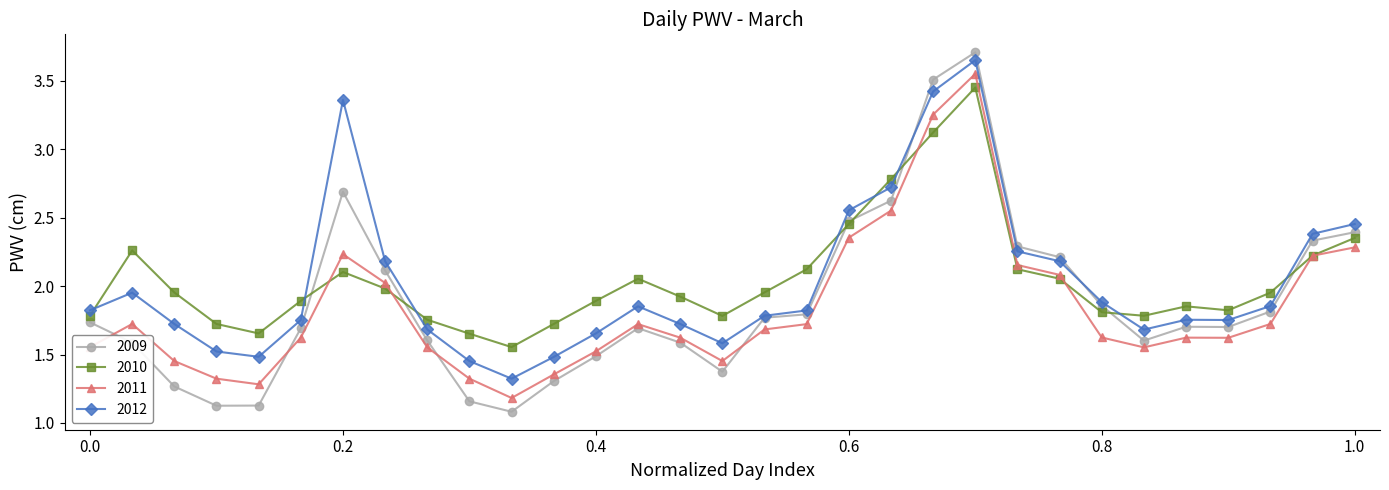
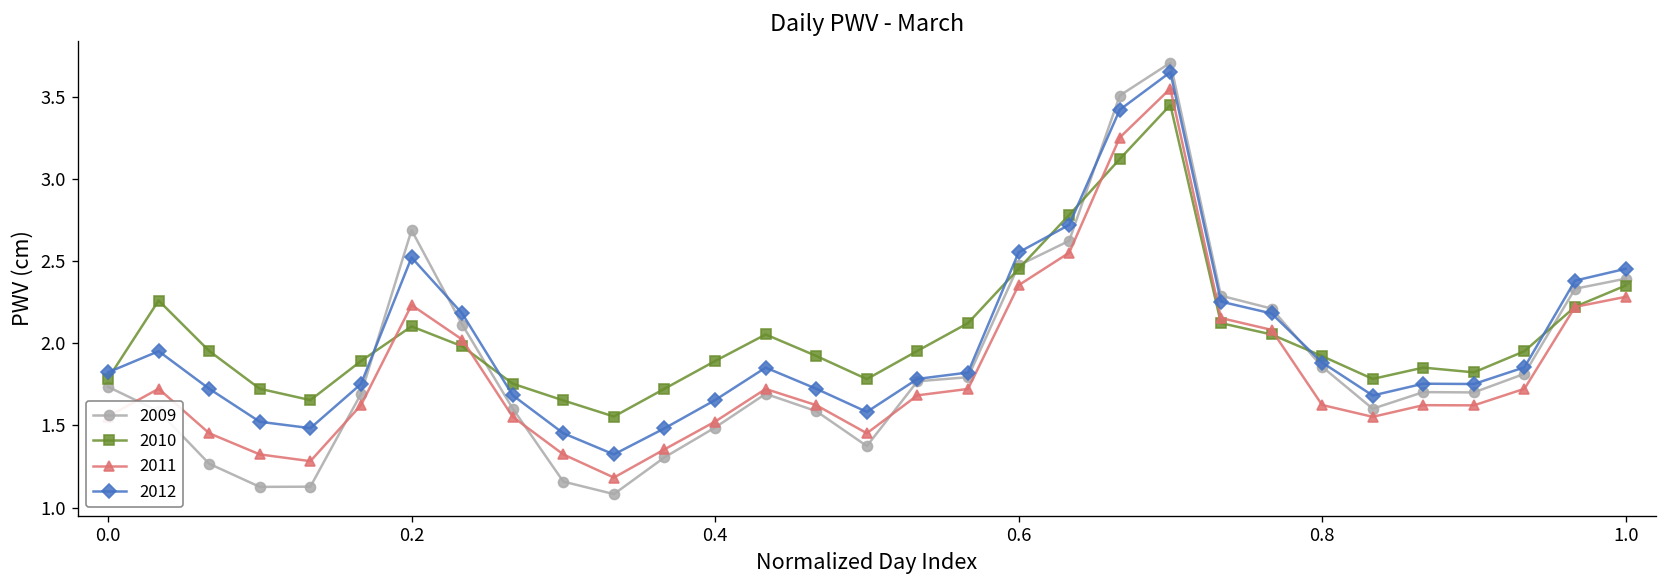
2012, 0.2: 3.36 -> 2.52
2010, 0.8: 1.81 -> 1.92
